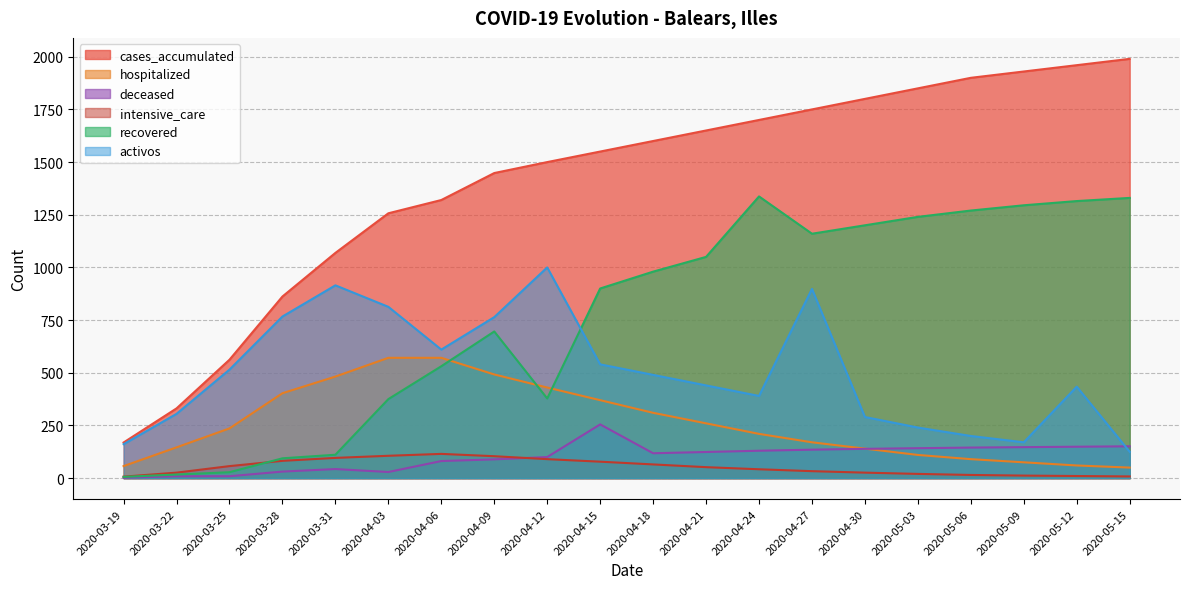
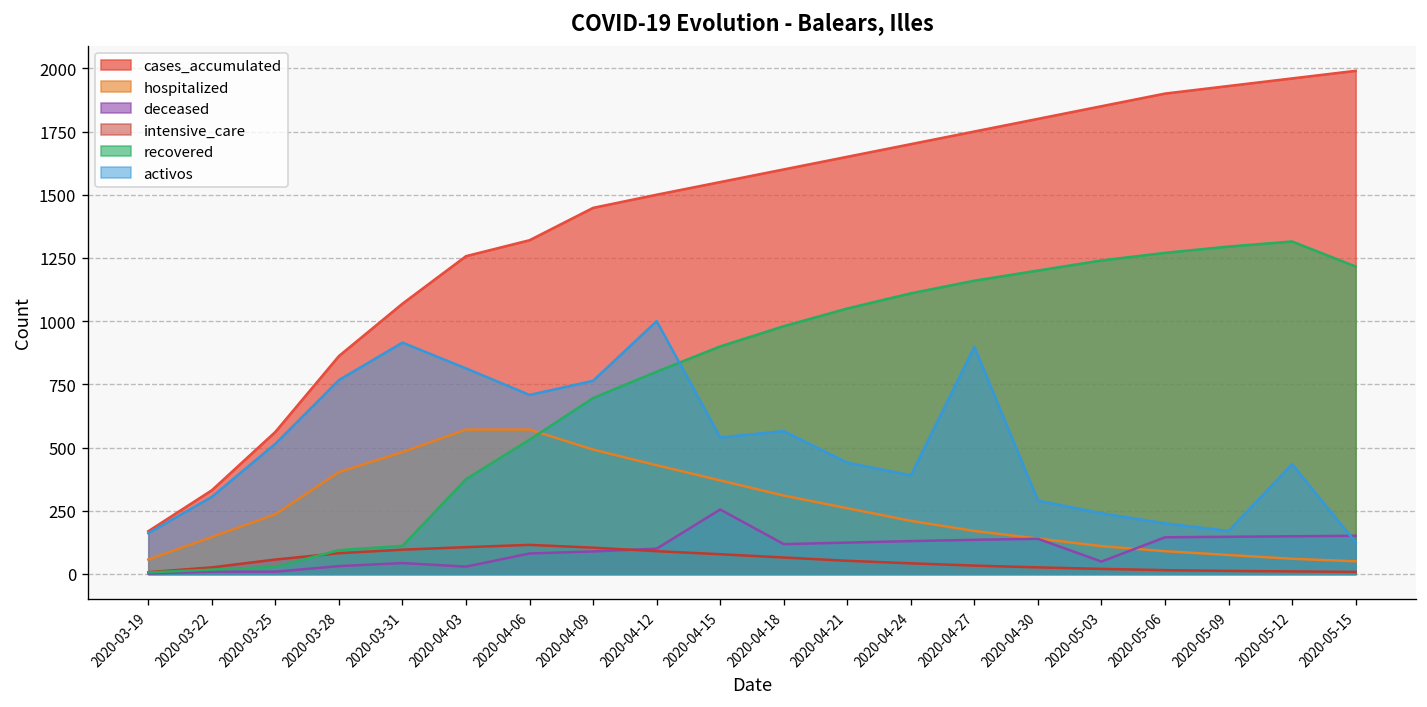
activos, 2020-04-06: 610 -> 710
recovered, 2020-04-12: 380 -> 800
activos, 2020-04-18: 490 -> 570
recovered, 2020-04-24: 1340 -> 1110
deceased, 2020-05-03: 140 -> 50
recovered, 2020-05-15: 1330 -> 1220
